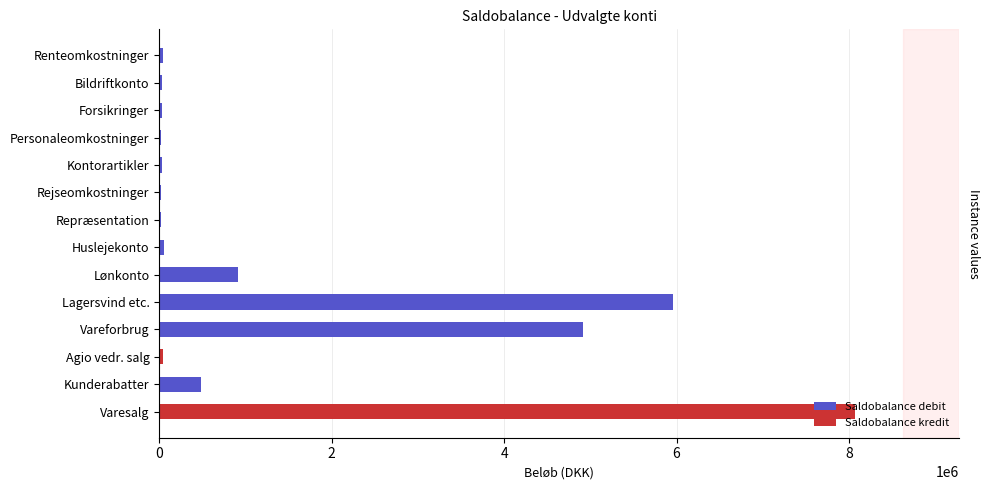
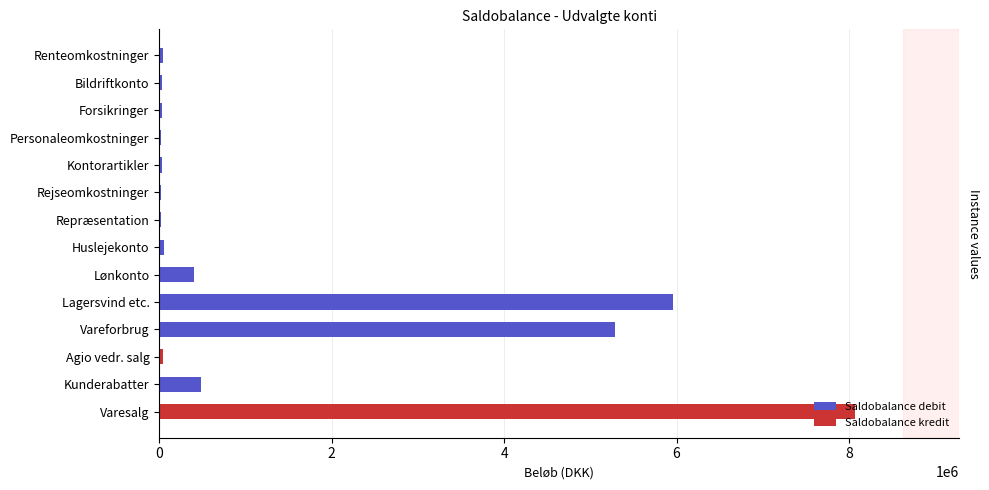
Saldobalance debit, Lønkonto: 900000 -> 400000
Saldobalance debit, Vareforbrug: 4900000 -> 5300000
